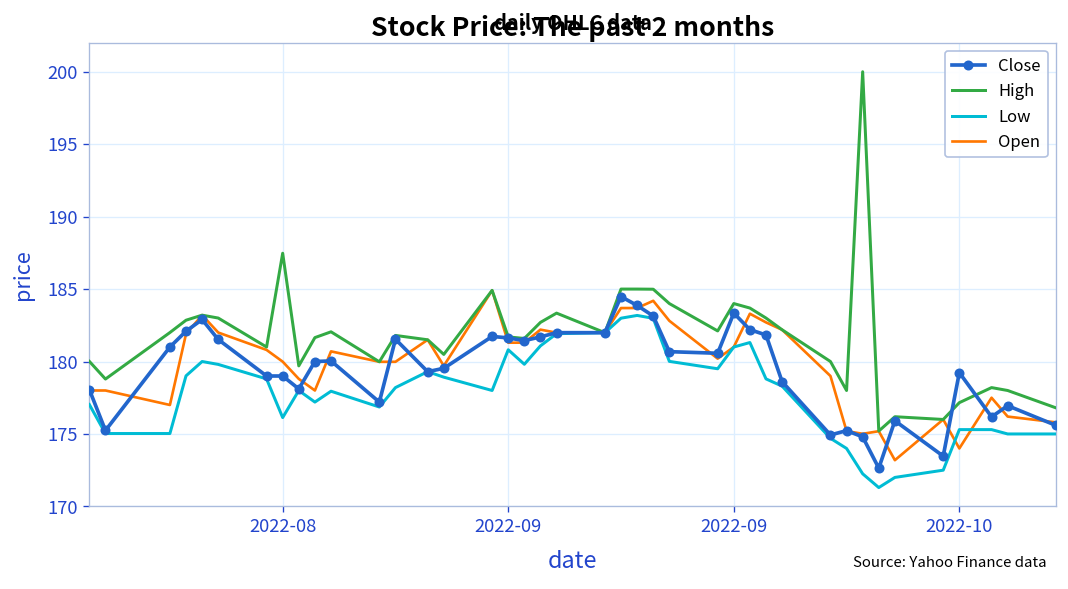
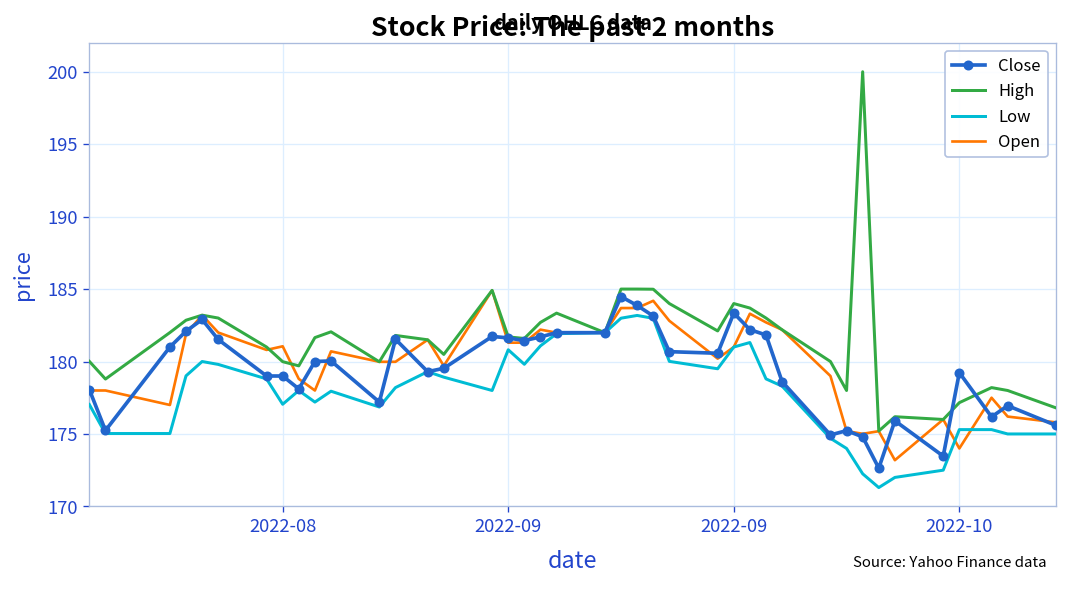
High, 2022-08: 187.5 -> 180.0
Low, 2022-08: 176.1 -> 177.1
Open, 2022-08: 180.0 -> 181.0
